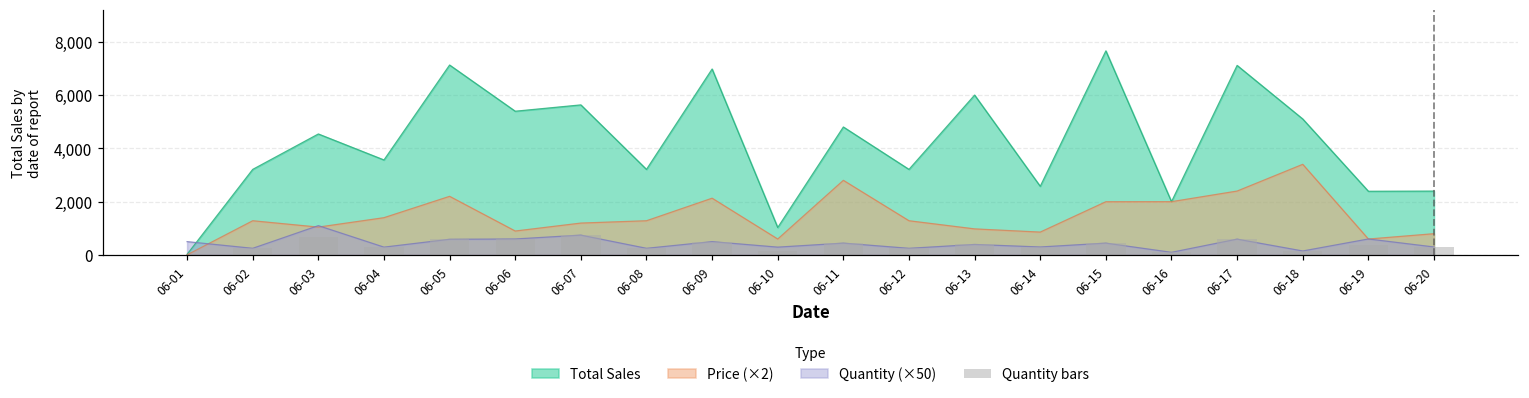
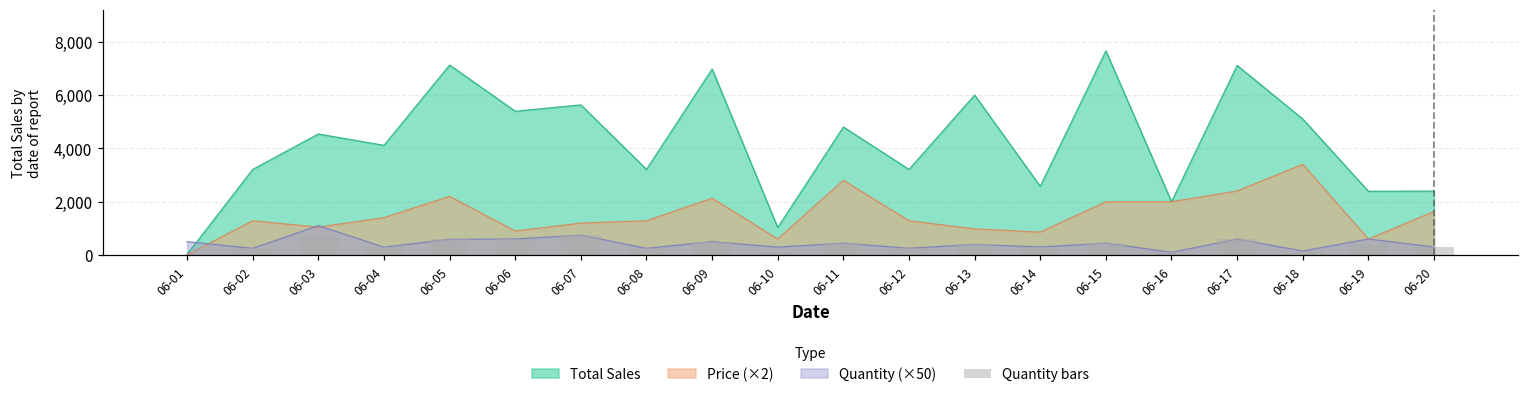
Total Sales, 06-04: 3,600 -> 4,100
Price (×2), 06-20: 800 -> 1,600
